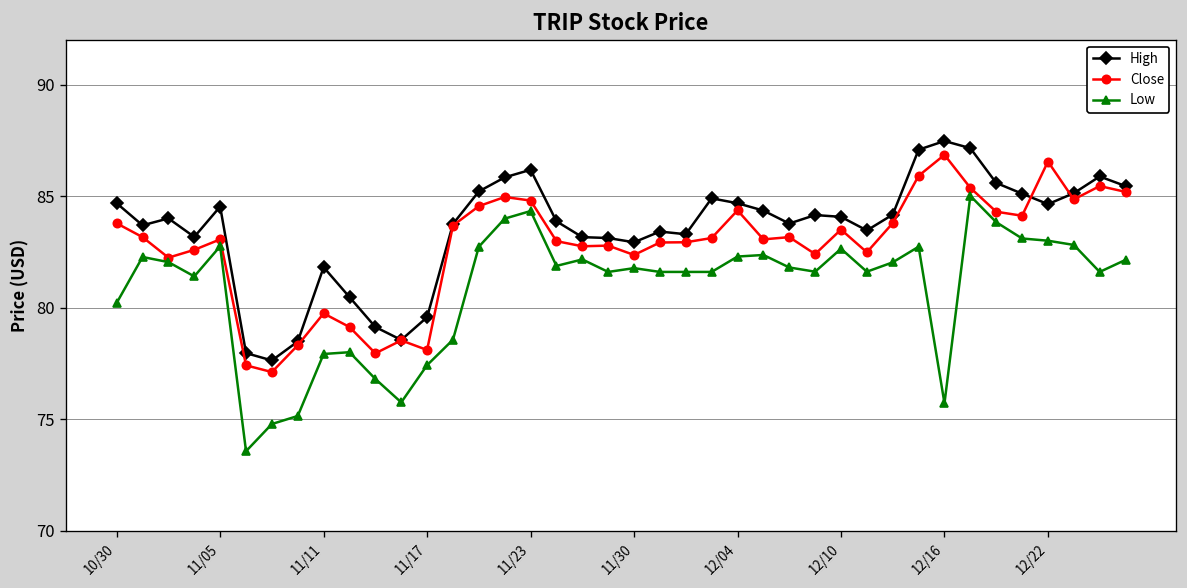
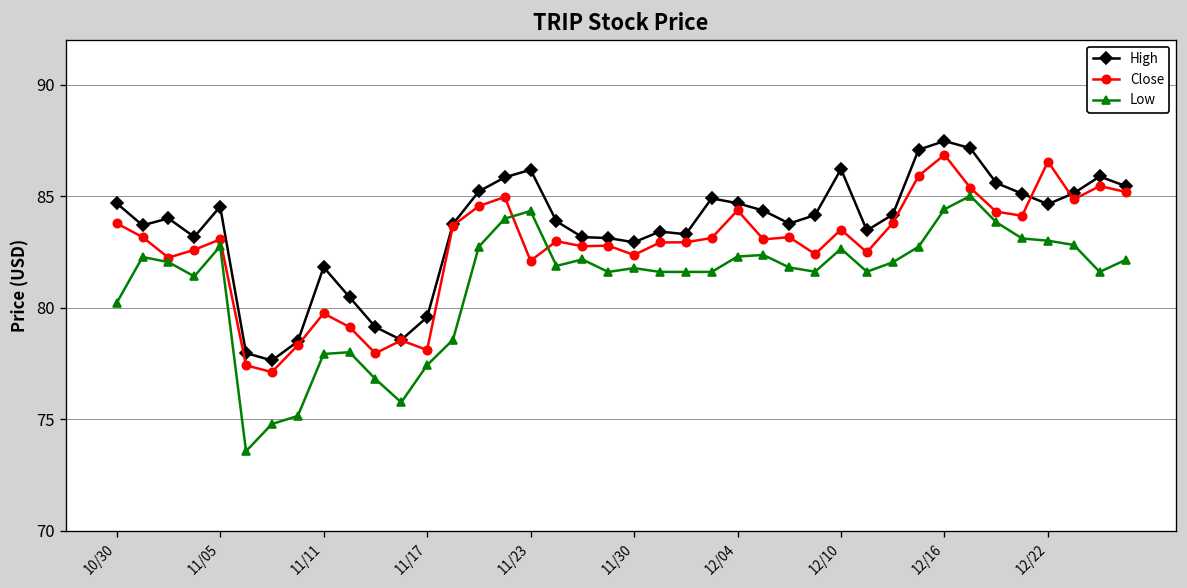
Close, 11/23: 84.8 -> 82.1
High, 12/10: 84.1 -> 86.2
Low, 12/16: 75.7 -> 84.4
